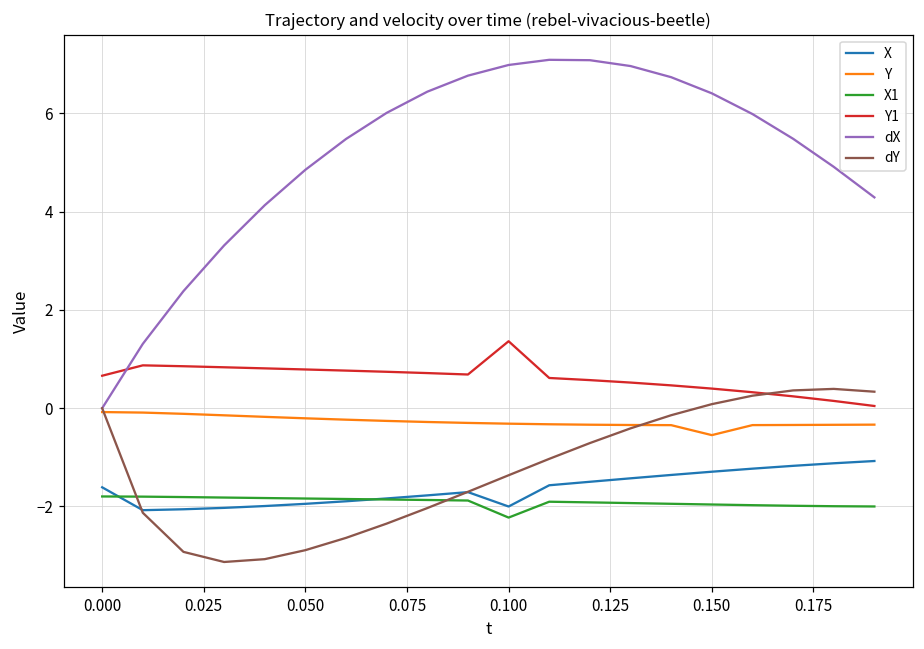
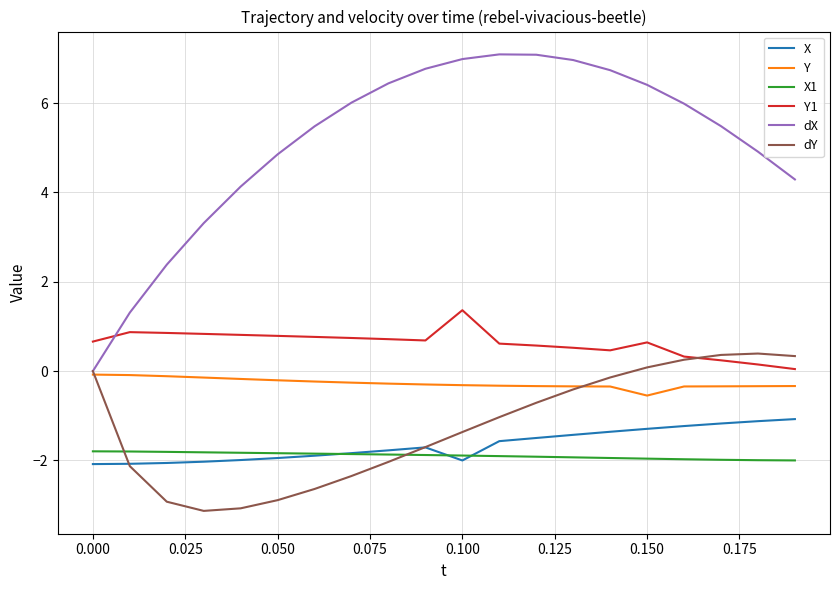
X, 0.000: -1.6 -> -2.1
X1, 0.100: -2.2 -> -1.9
Y1, 0.150: 0.4 -> 0.6
